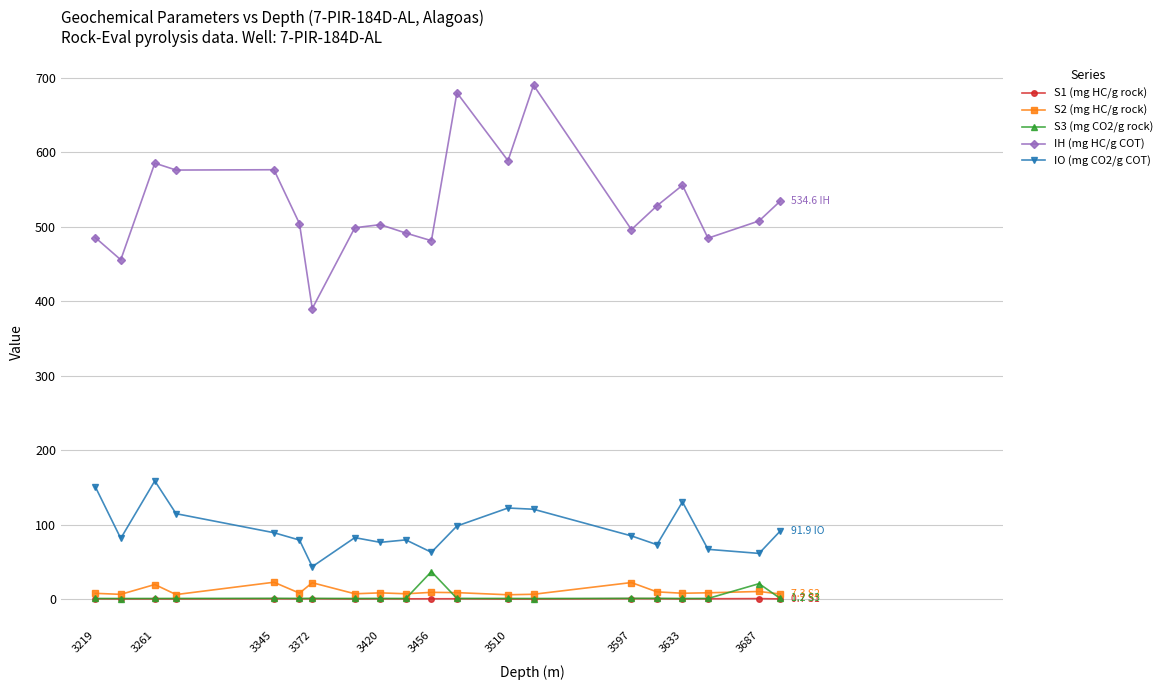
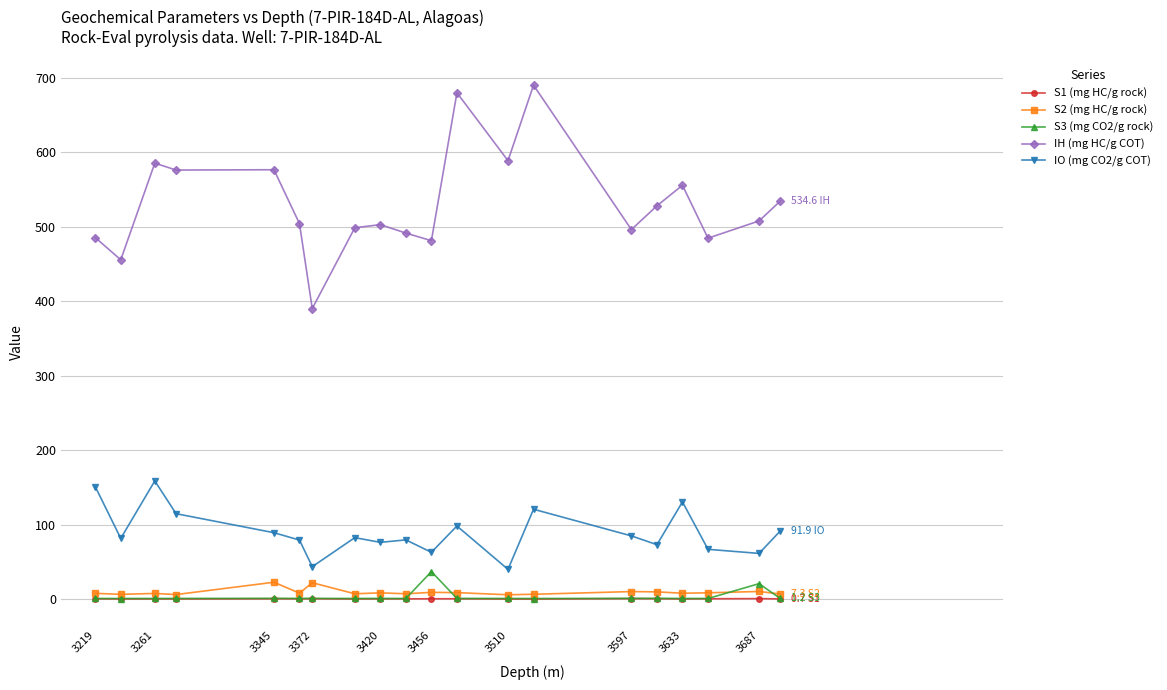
S2 (mg HC/g rock), 3261: 20 -> 10
IO (mg CO2/g COT), 3510: 120 -> 40
S2 (mg HC/g rock), 3597: 20 -> 10
